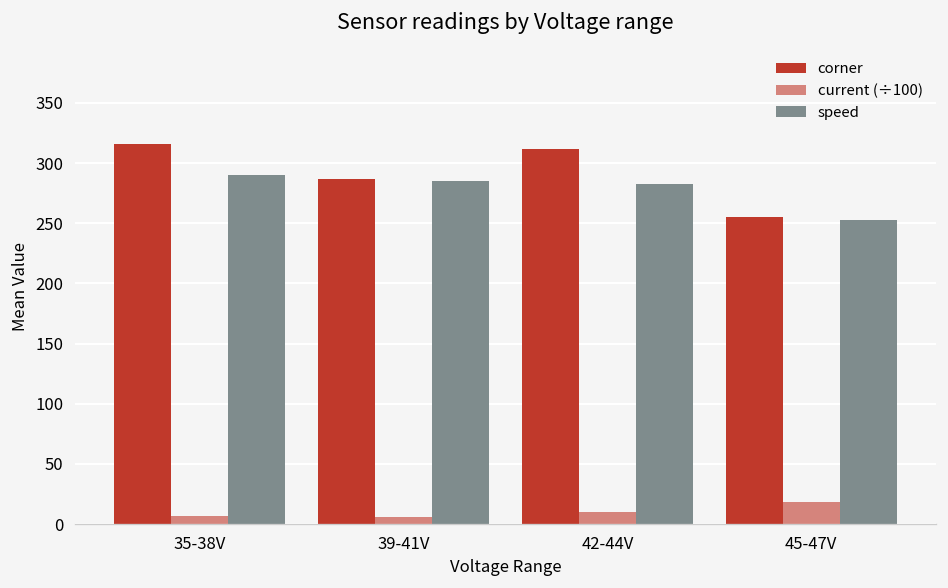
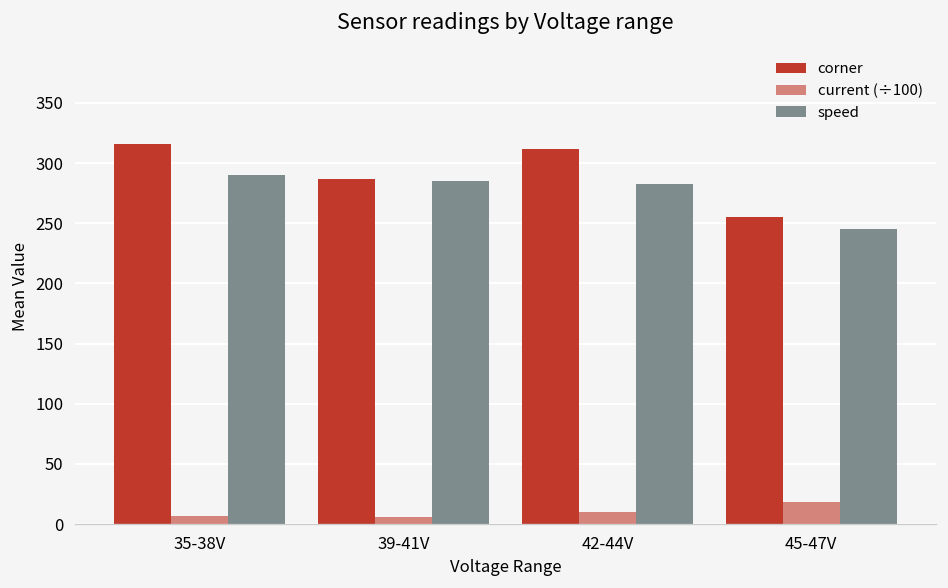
speed, 45-47V: 253 -> 245
